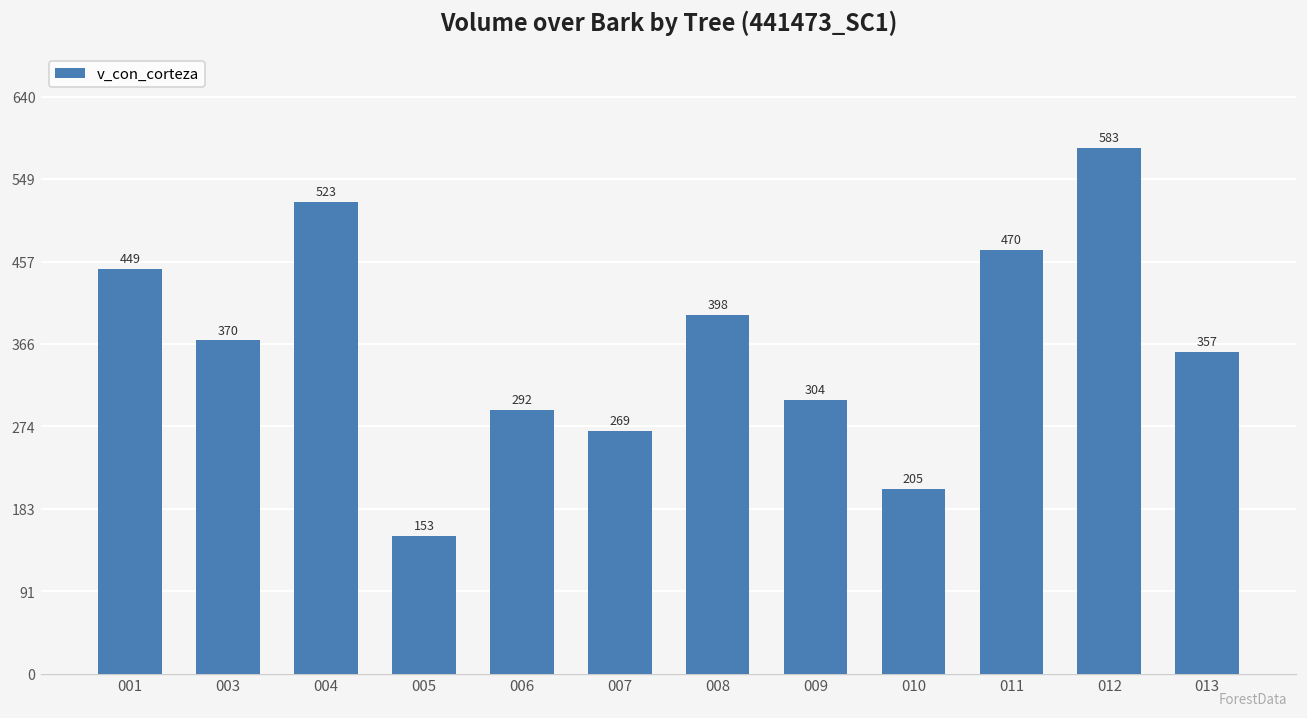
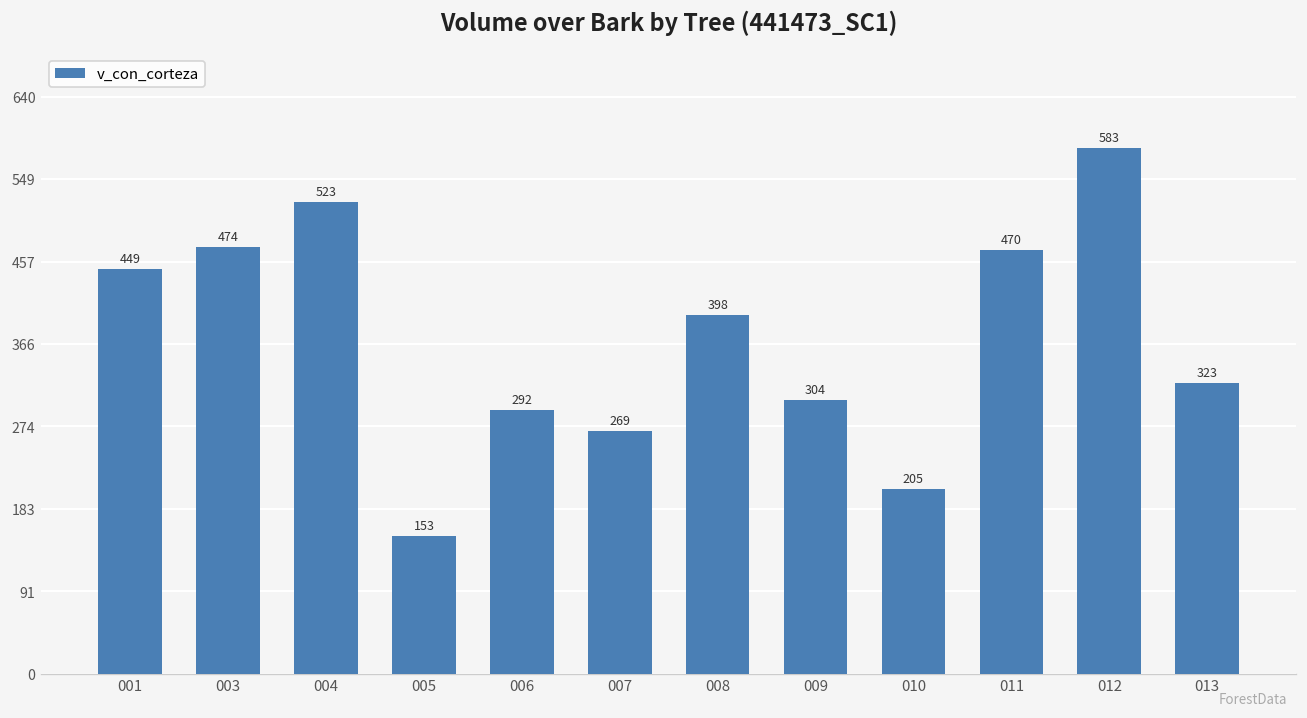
003: 370 -> 474
013: 357 -> 323
